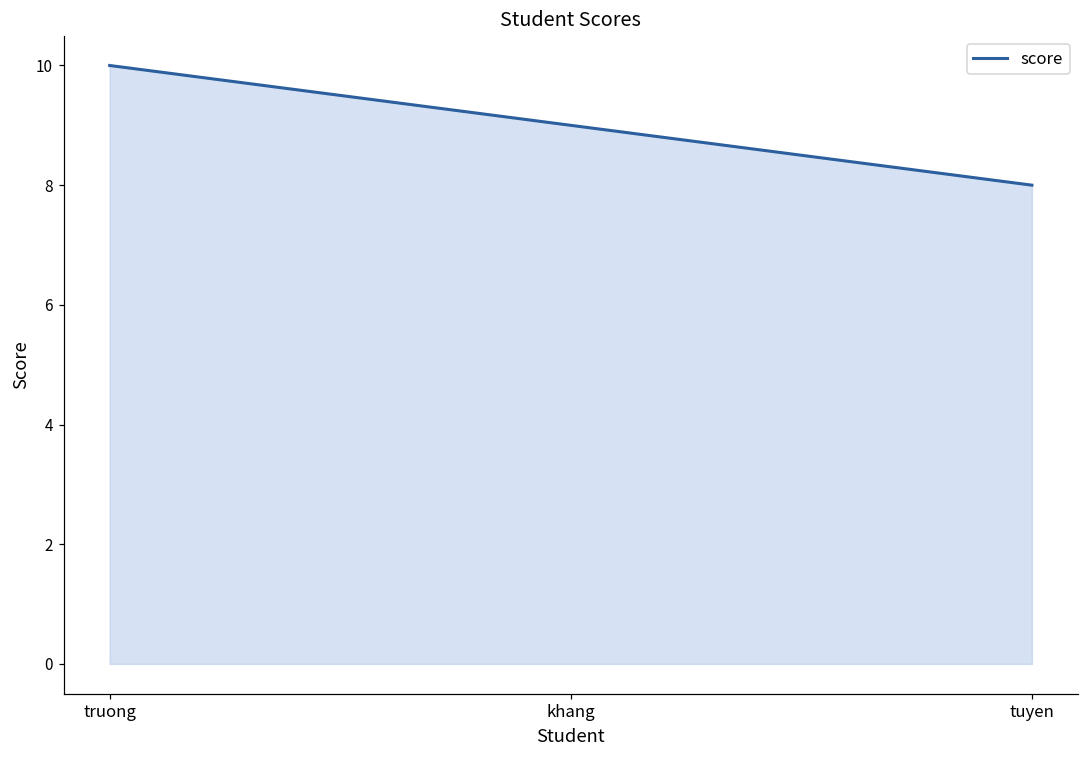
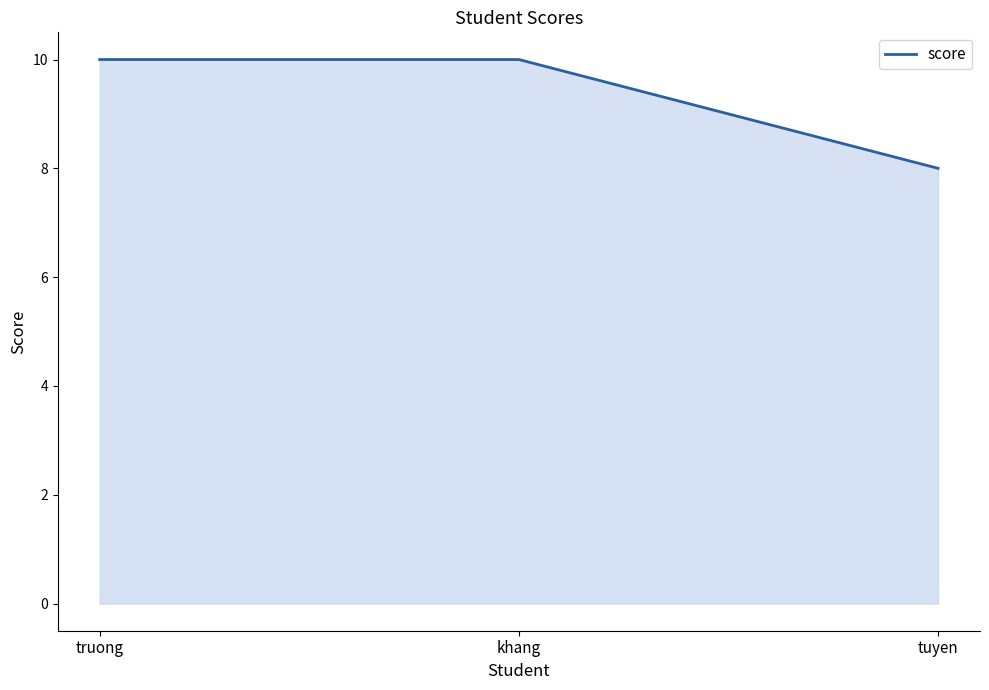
khang: 9 -> 10
